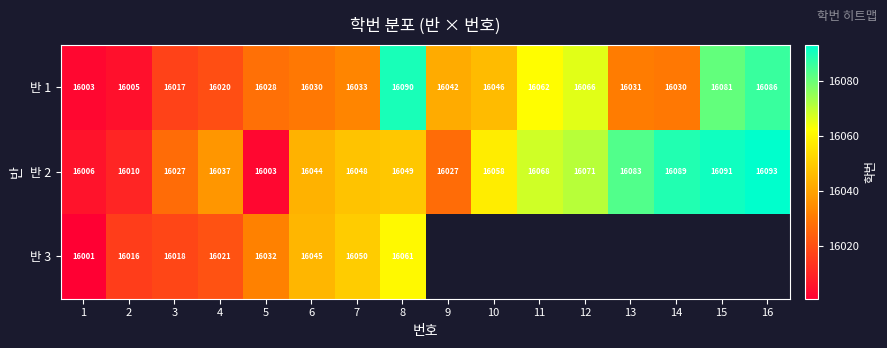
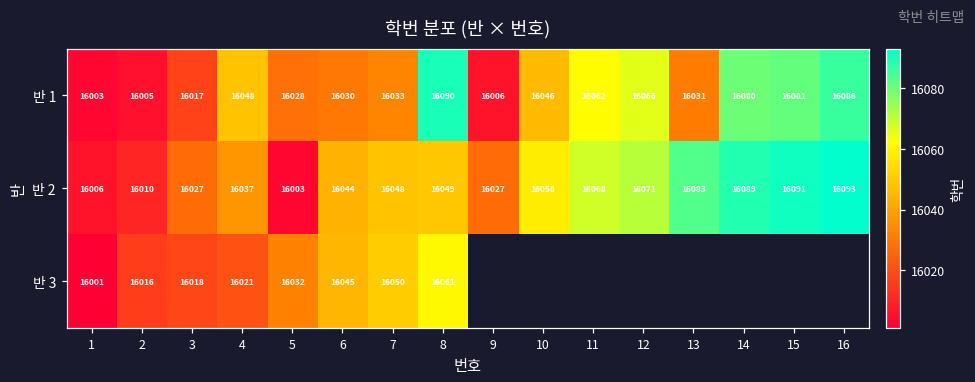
반 1, 4: 16020 -> 16048
반 1, 9: 16042 -> 16006
반 1, 14: 16030 -> 16080
